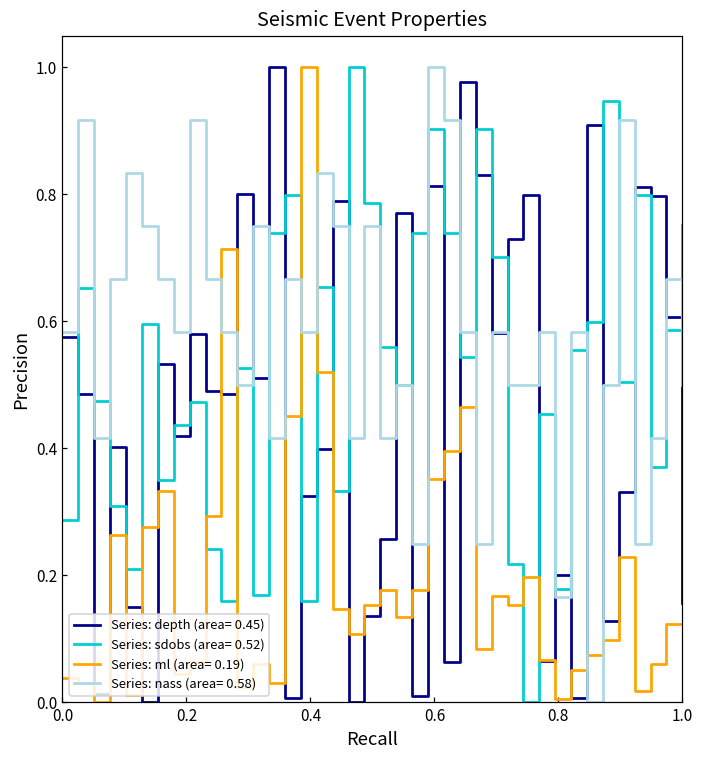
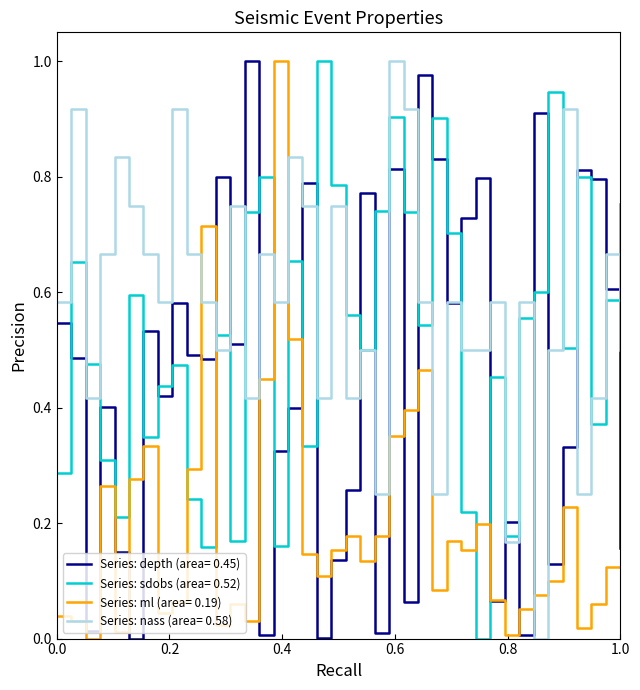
Series: depth (area= 0.45), 0.0: 0.58 -> 0.55
